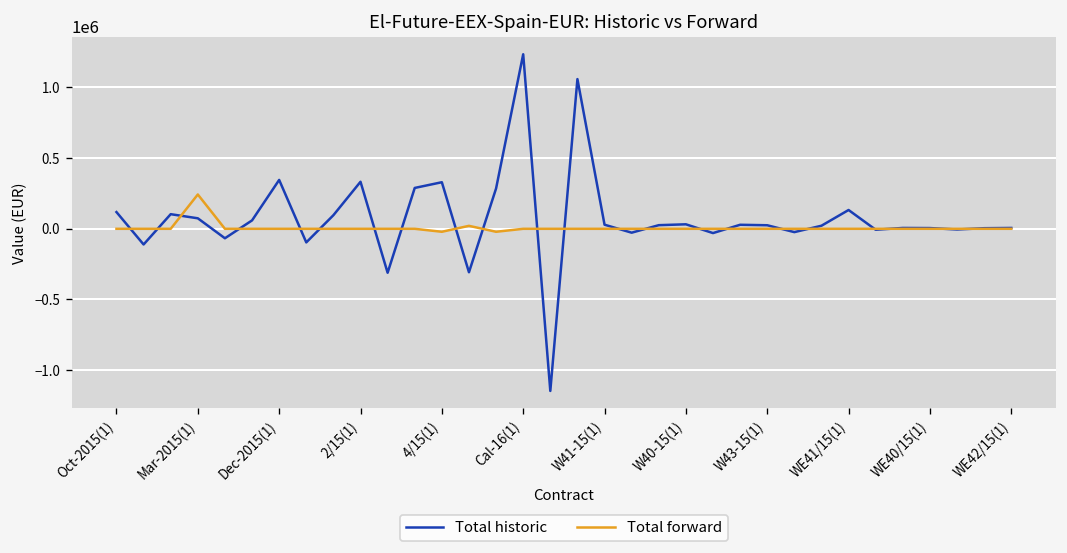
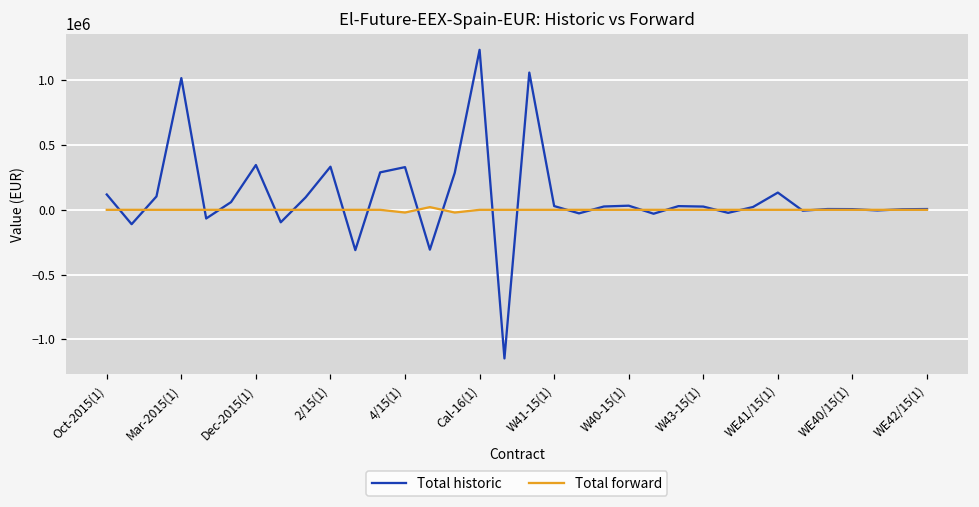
Total historic, Mar-2015(1): 70000 -> 1020000
Total forward, Mar-2015(1): 240000 -> 0
